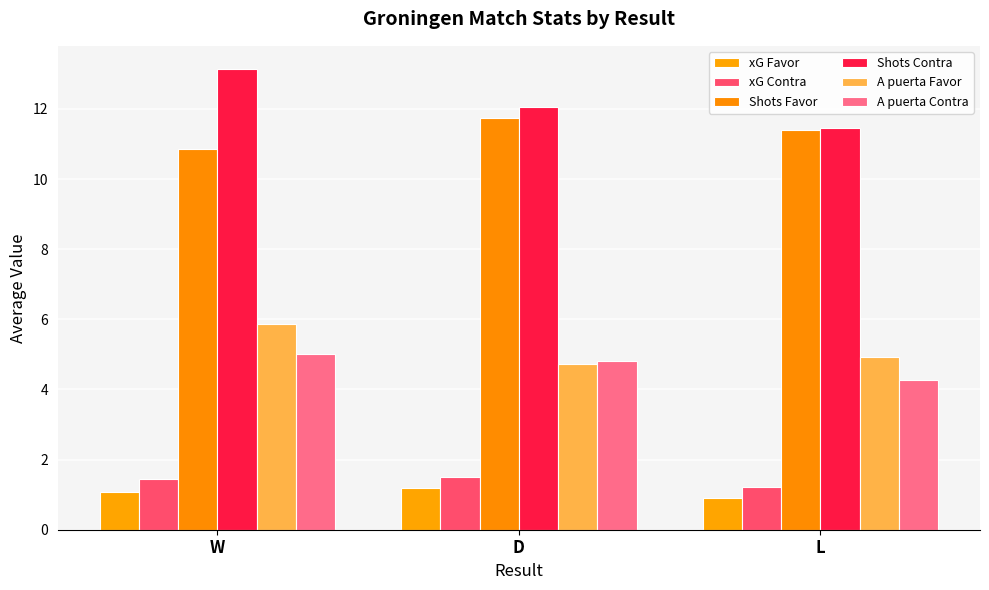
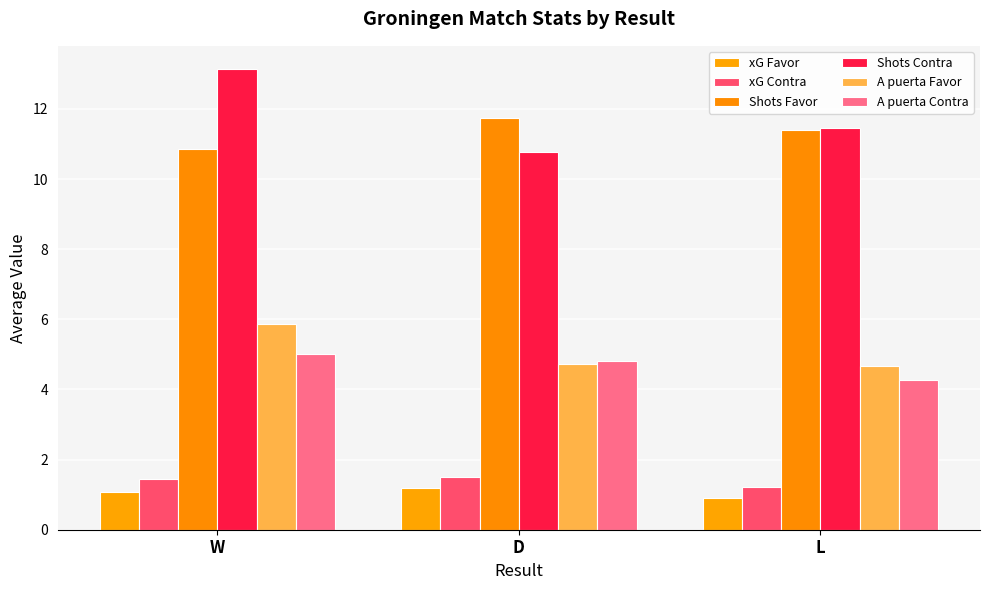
Shots Contra, D: 12.1 -> 10.8
A puerta Favor, L: 4.9 -> 4.7
